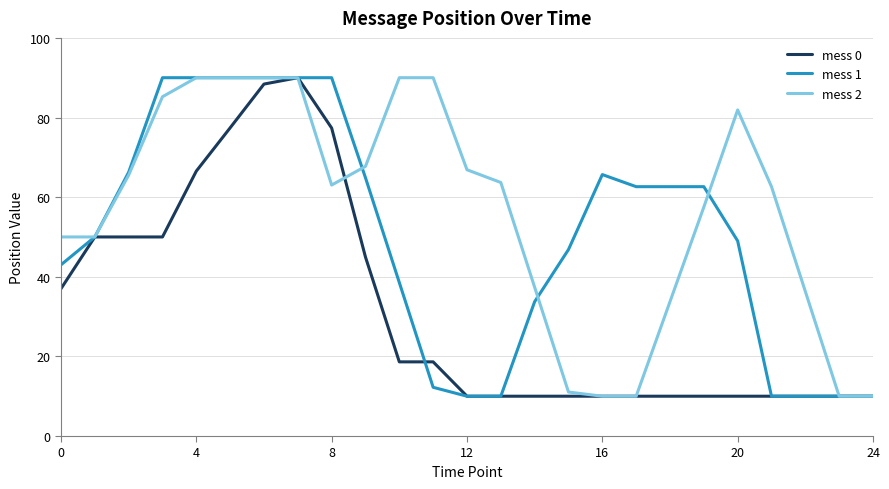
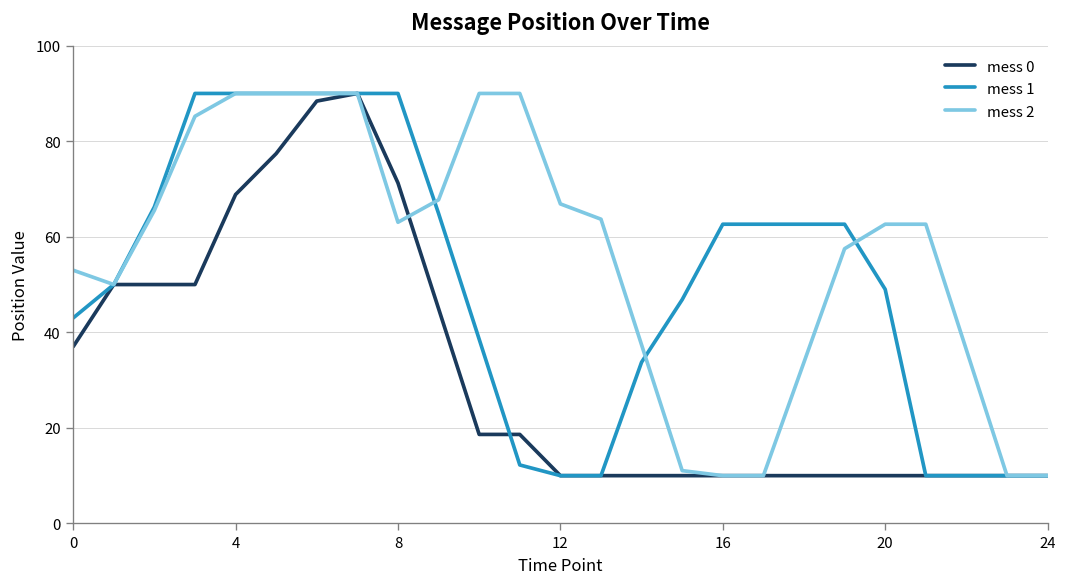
mess 2, 0: 50 -> 53
mess 0, 4: 67 -> 69
mess 0, 8: 77 -> 71
mess 1, 16: 66 -> 63
mess 2, 20: 82 -> 63
